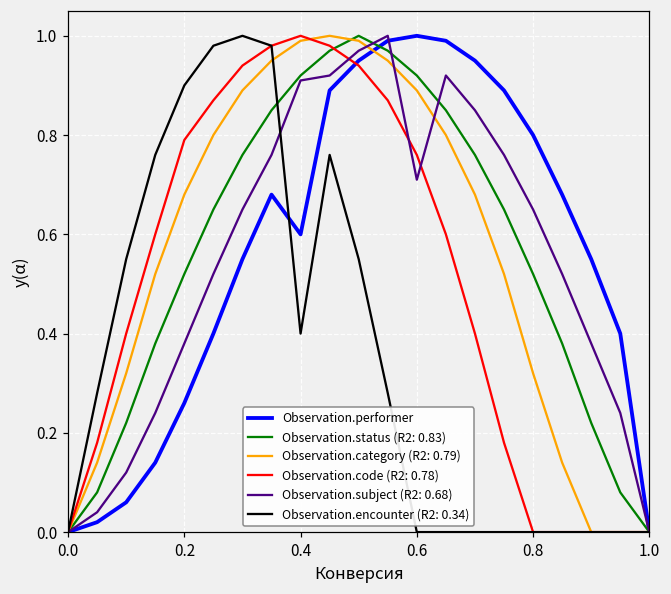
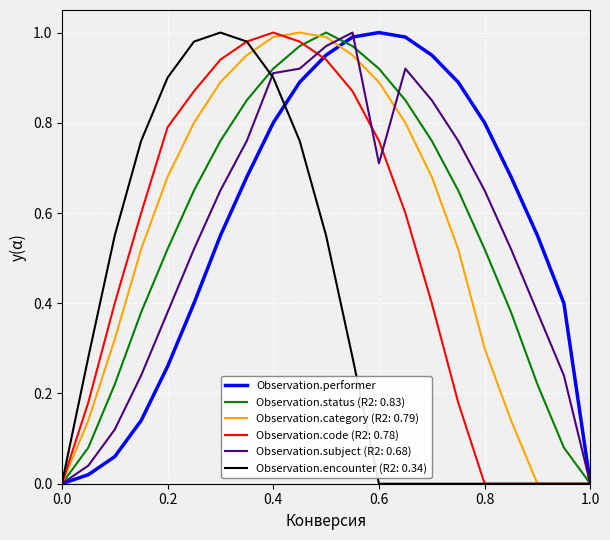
Observation.performer, 0.4: 0.6 -> 0.8
Observation.encounter (R2: 0.34), 0.4: 0.4 -> 0.9
Observation.category (R2: 0.79), 0.8: 0.32 -> 0.30
